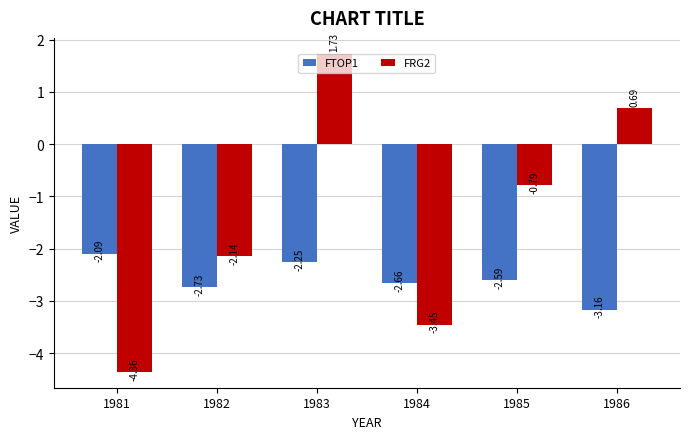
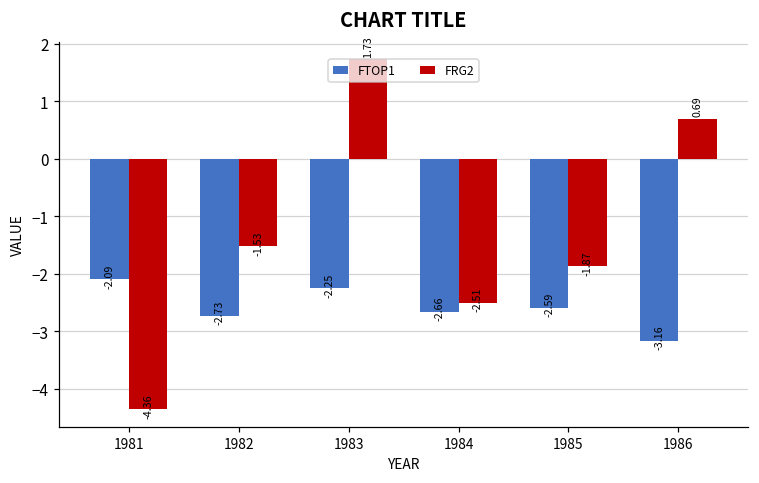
FRG2, 1982: -2.14 -> -1.53
FRG2, 1984: -3.45 -> -2.51
FRG2, 1985: -0.79 -> -1.87
